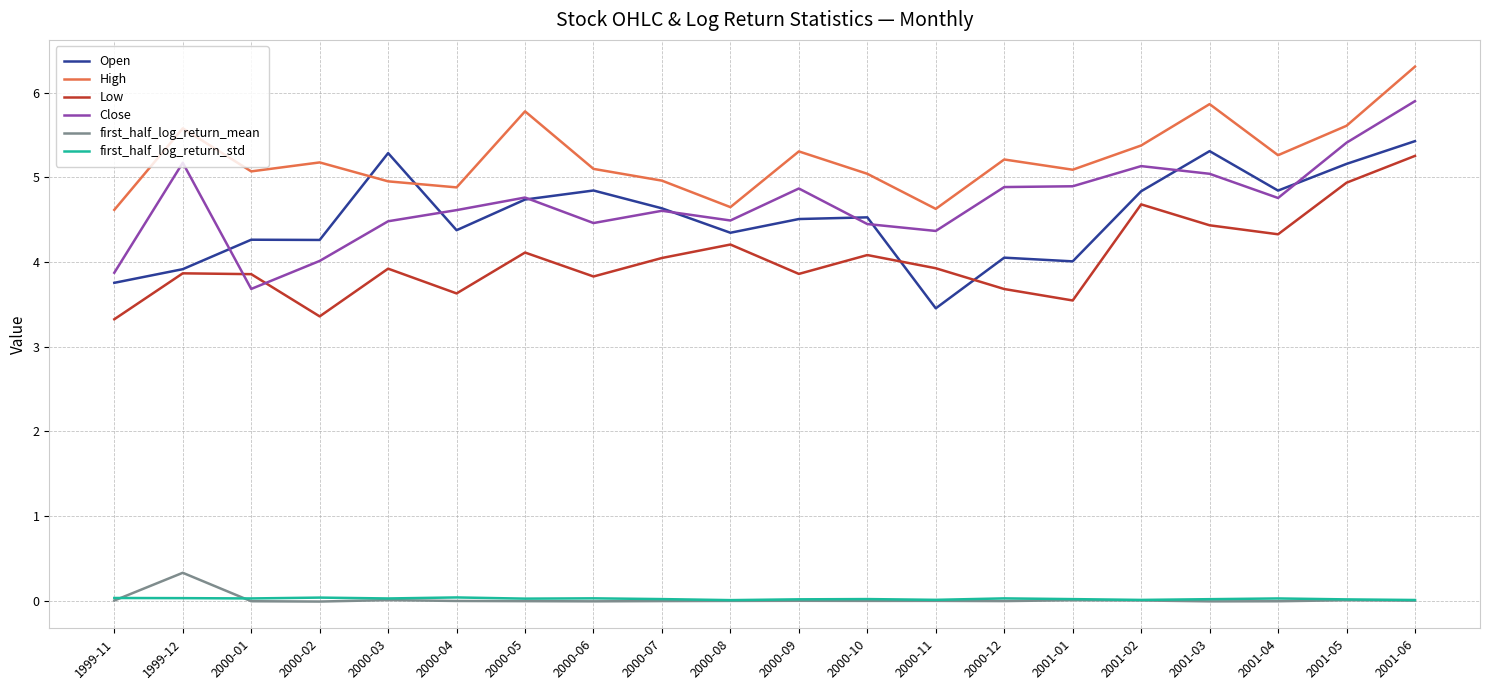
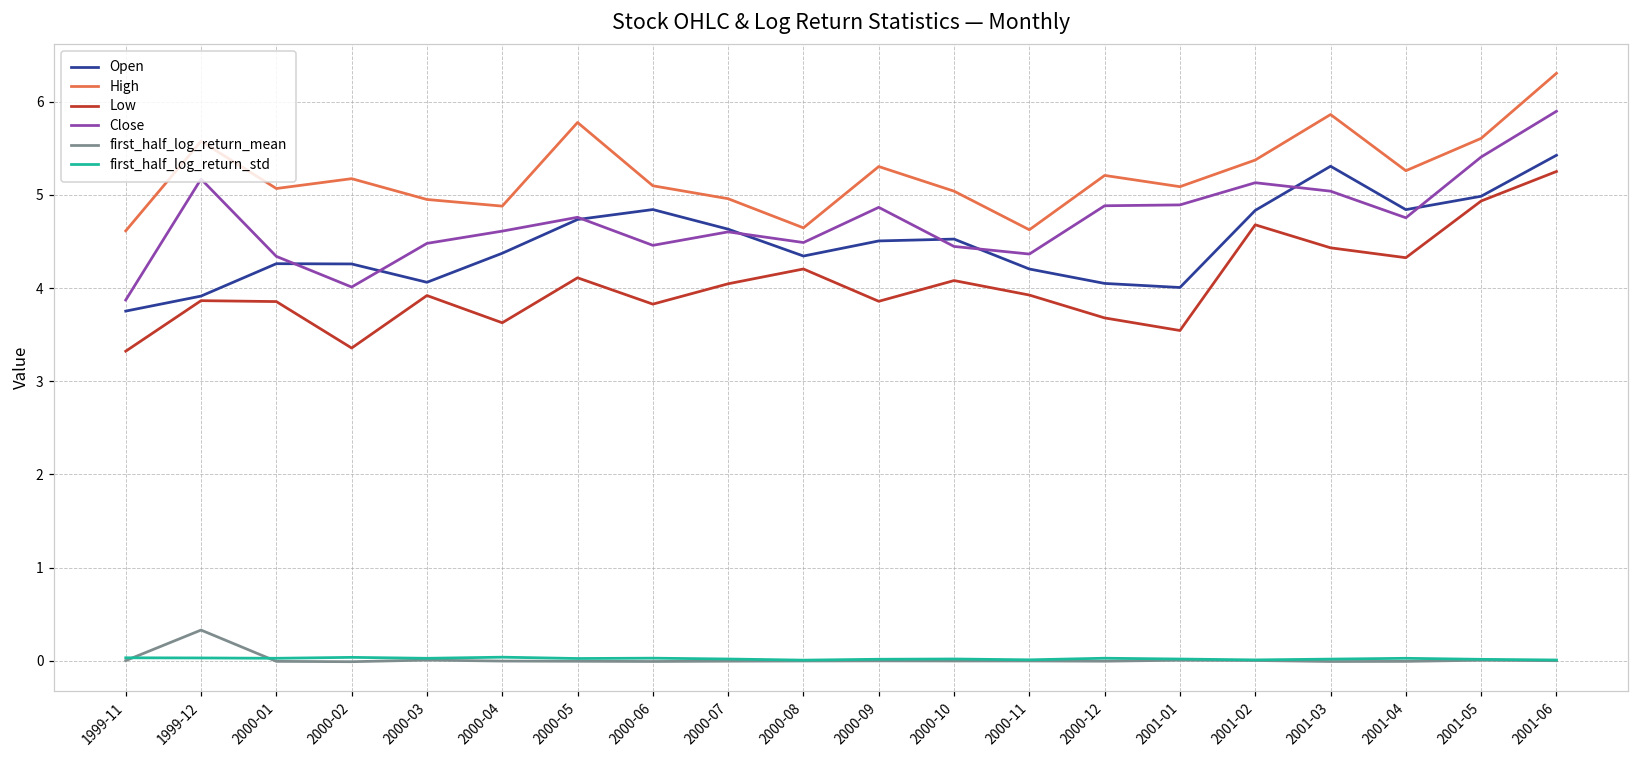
Close, 2000-01: 3.7 -> 4.3
Open, 2000-03: 5.3 -> 4.1
Open, 2000-11: 3.5 -> 4.2
Open, 2001-05: 5.2 -> 5.0
